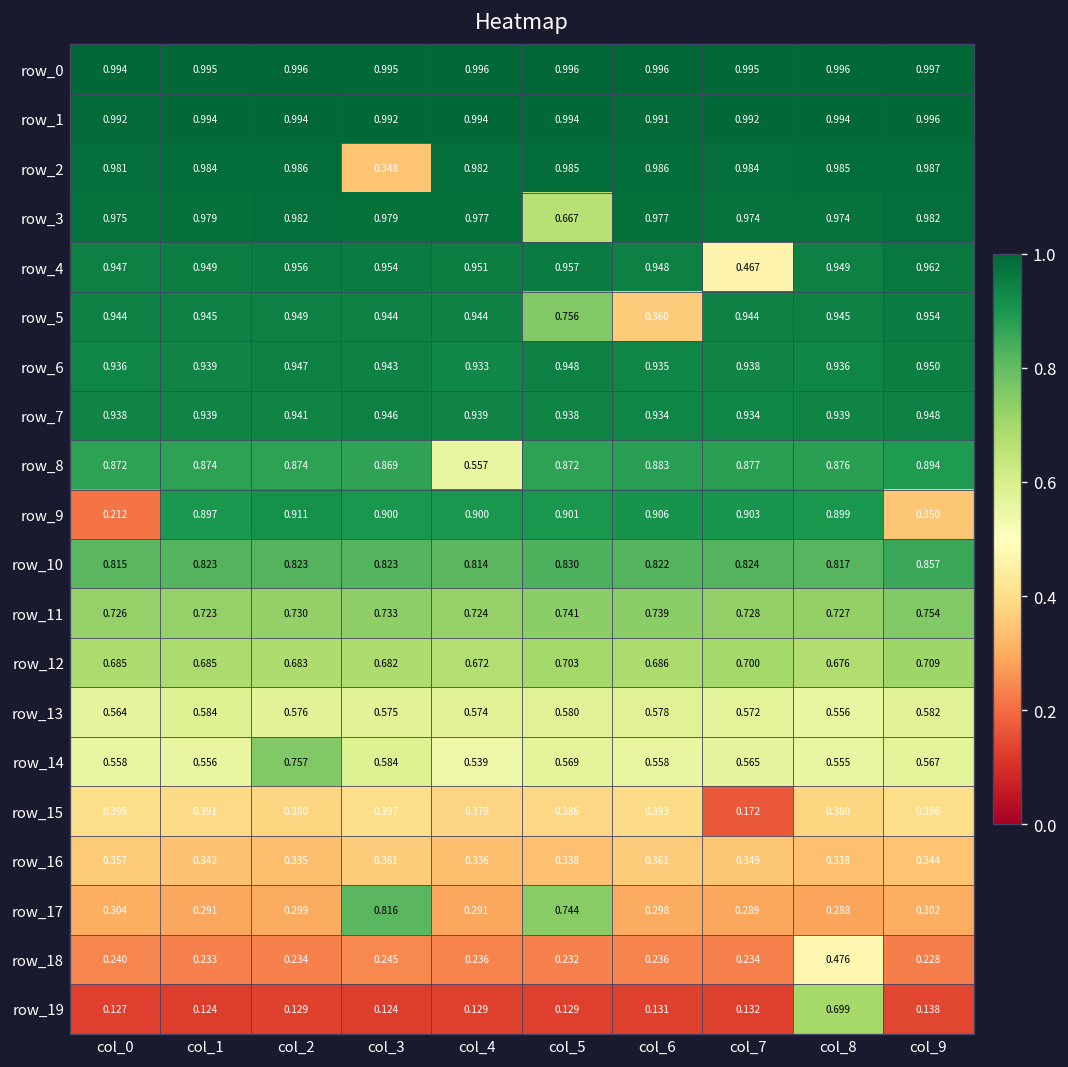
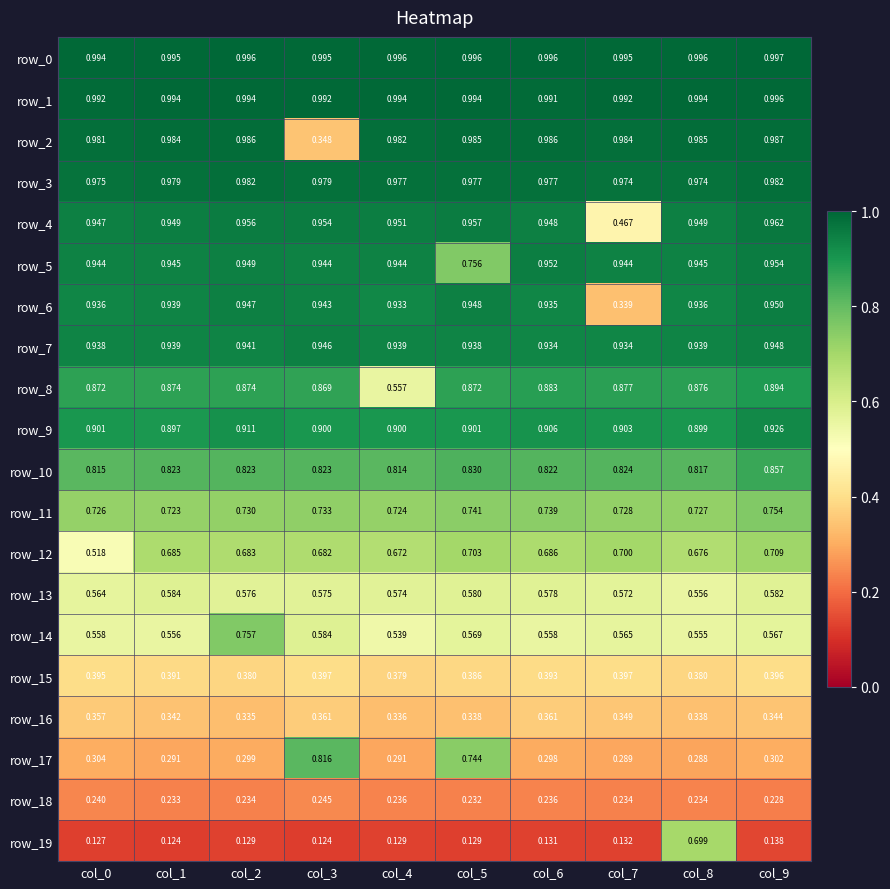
row_3, col_5: 0.667 -> 0.977
row_5, col_6: 0.360 -> 0.952
row_6, col_7: 0.938 -> 0.339
row_9, col_0: 0.212 -> 0.901
row_9, col_9: 0.350 -> 0.926
row_12, col_0: 0.685 -> 0.518
row_15, col_7: 0.172 -> 0.397
row_18, col_8: 0.476 -> 0.234
